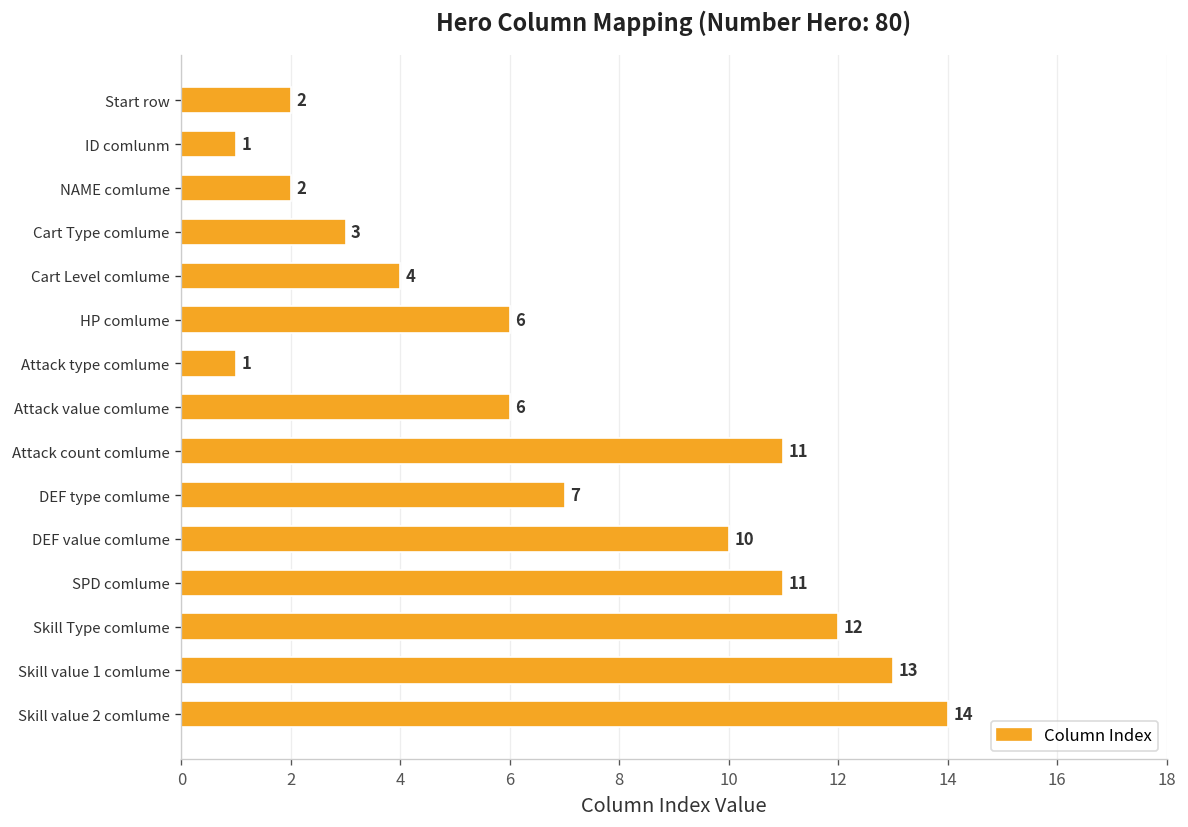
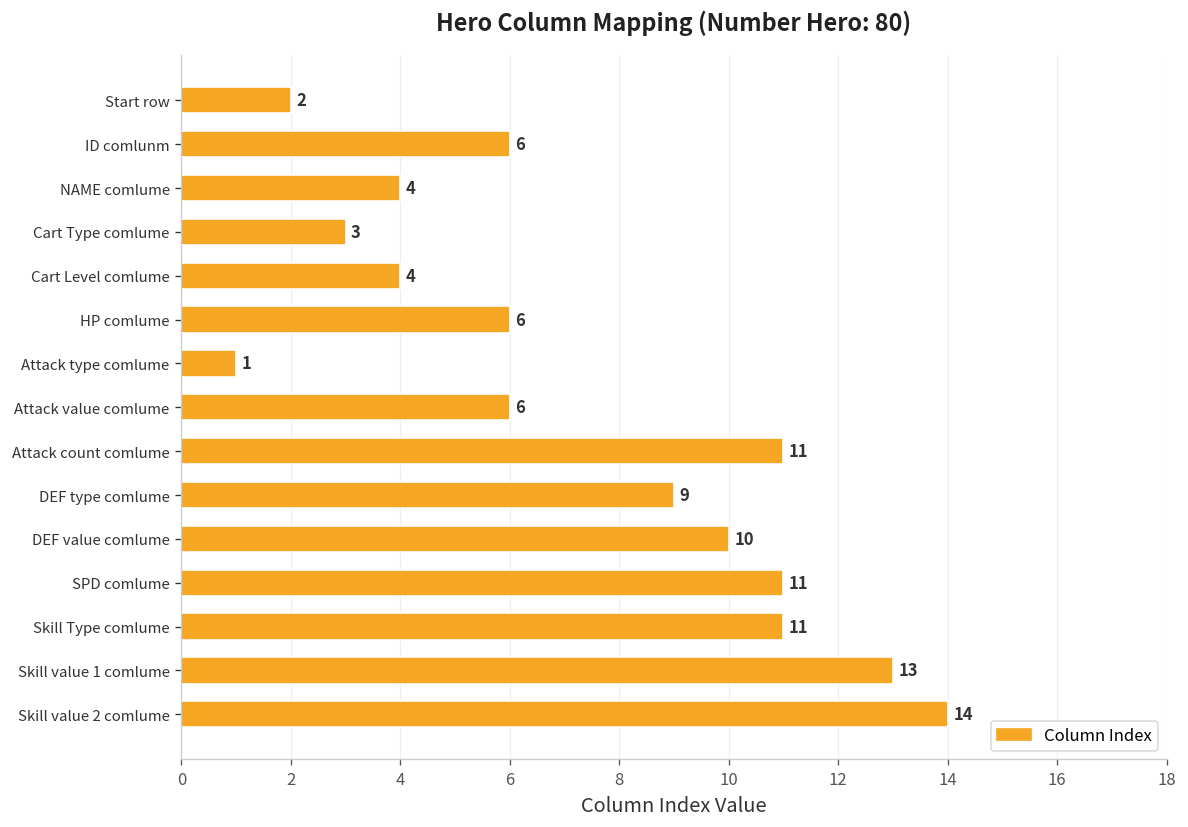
ID comlunm: 1 -> 6
NAME comlume: 2 -> 4
DEF type comlume: 7 -> 9
Skill Type comlume: 12 -> 11
